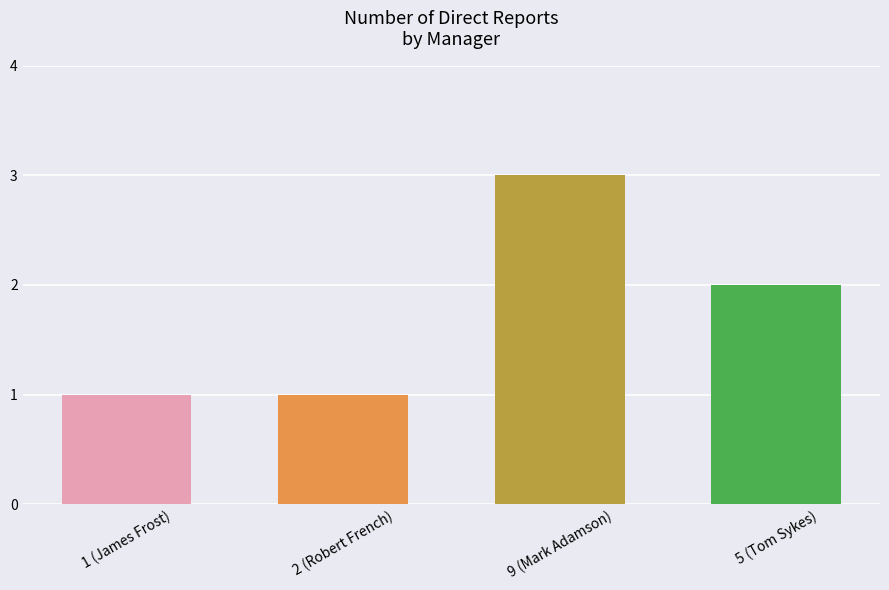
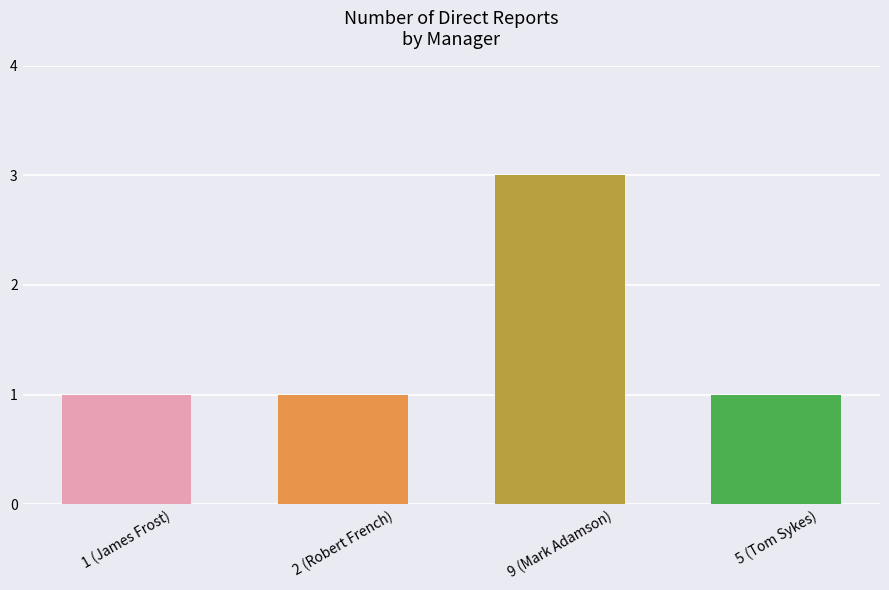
5 (Tom Sykes): 2 -> 1
